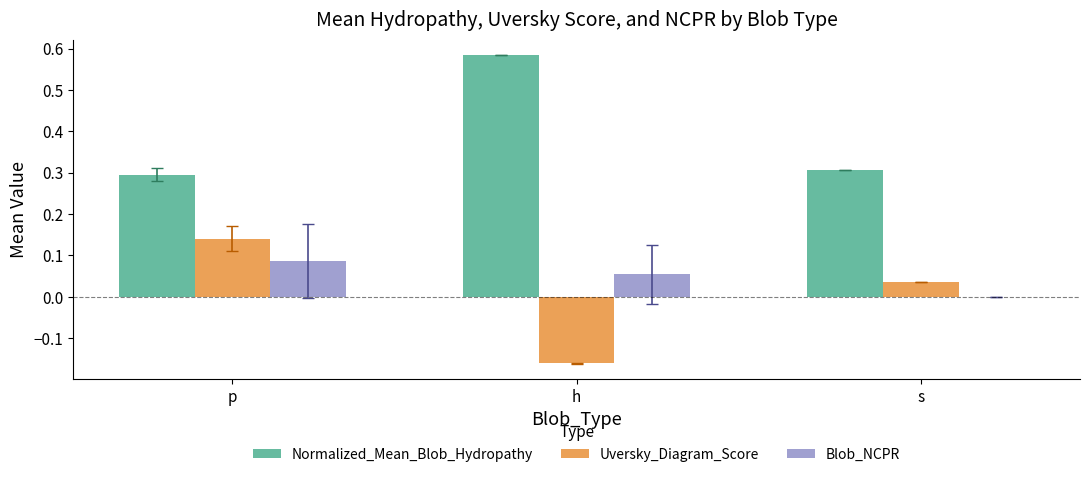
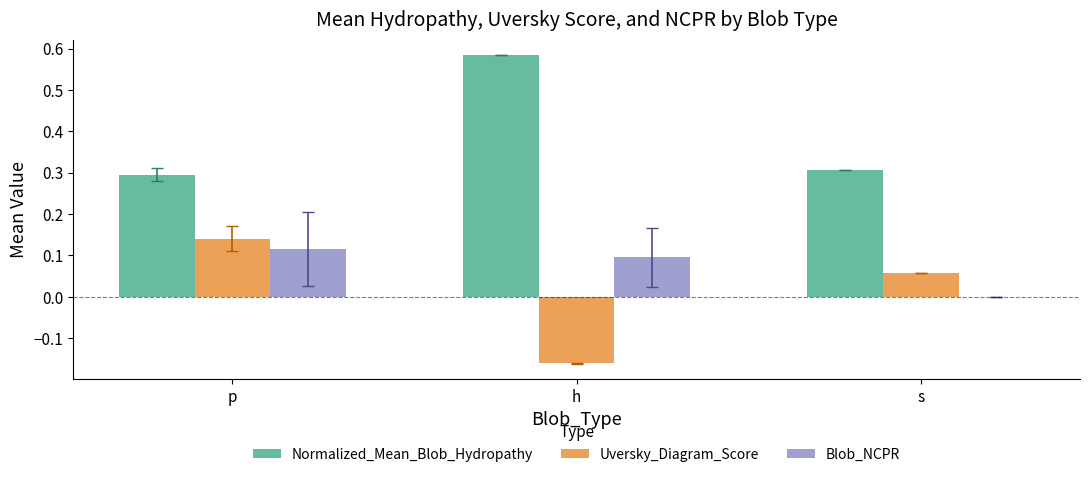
Blob_NCPR, p: 0.09 -> 0.12
Blob_NCPR, h: 0.05 -> 0.10
Uversky_Diagram_Score, s: 0.04 -> 0.06
